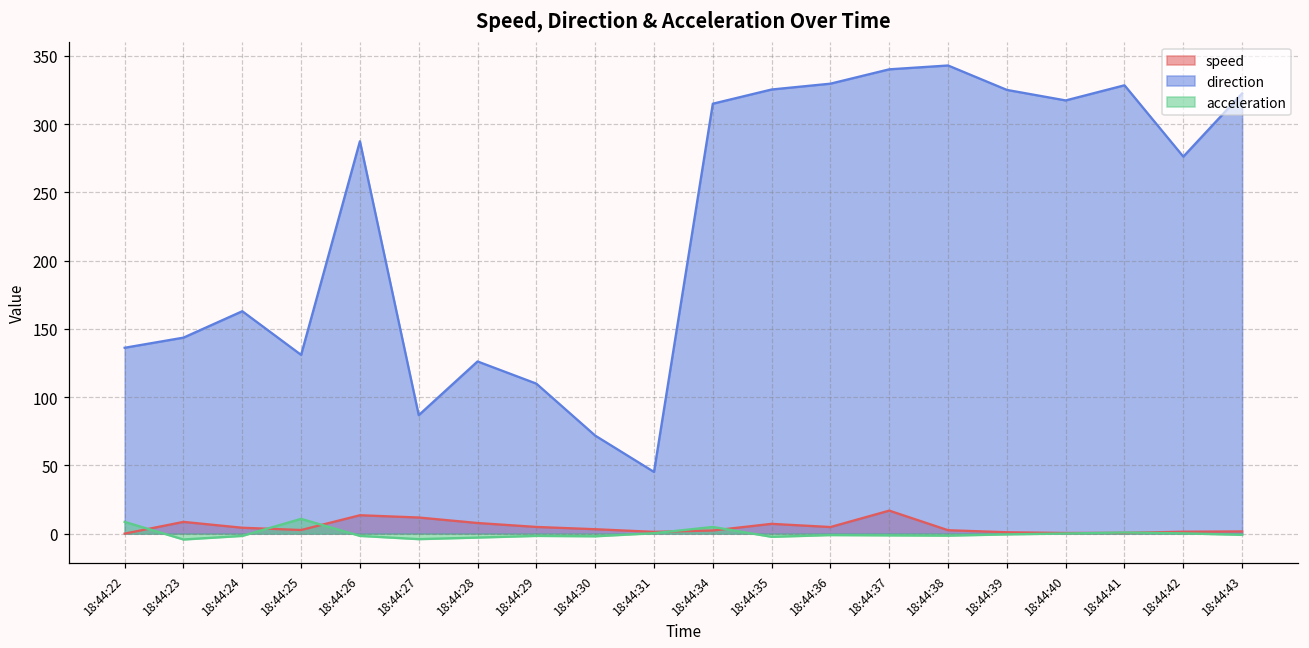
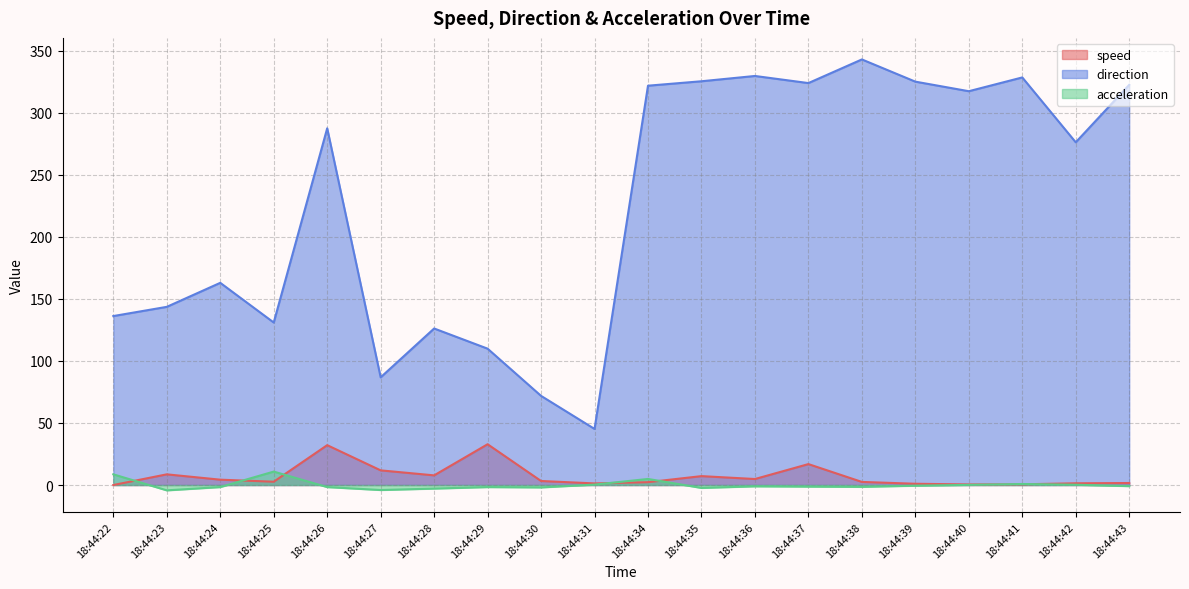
speed, 18:44:26: 13 -> 32
speed, 18:44:29: 5 -> 33
direction, 18:44:34: 315 -> 322
direction, 18:44:37: 340 -> 324
